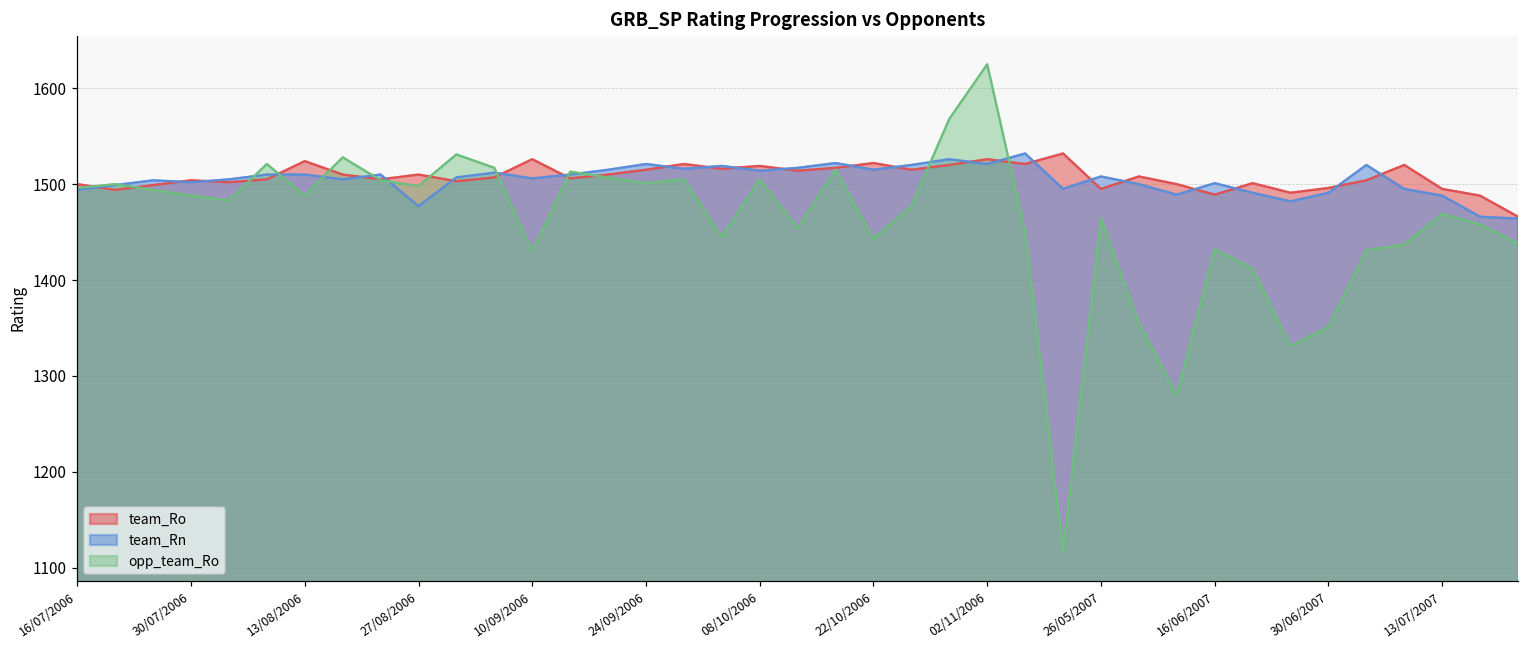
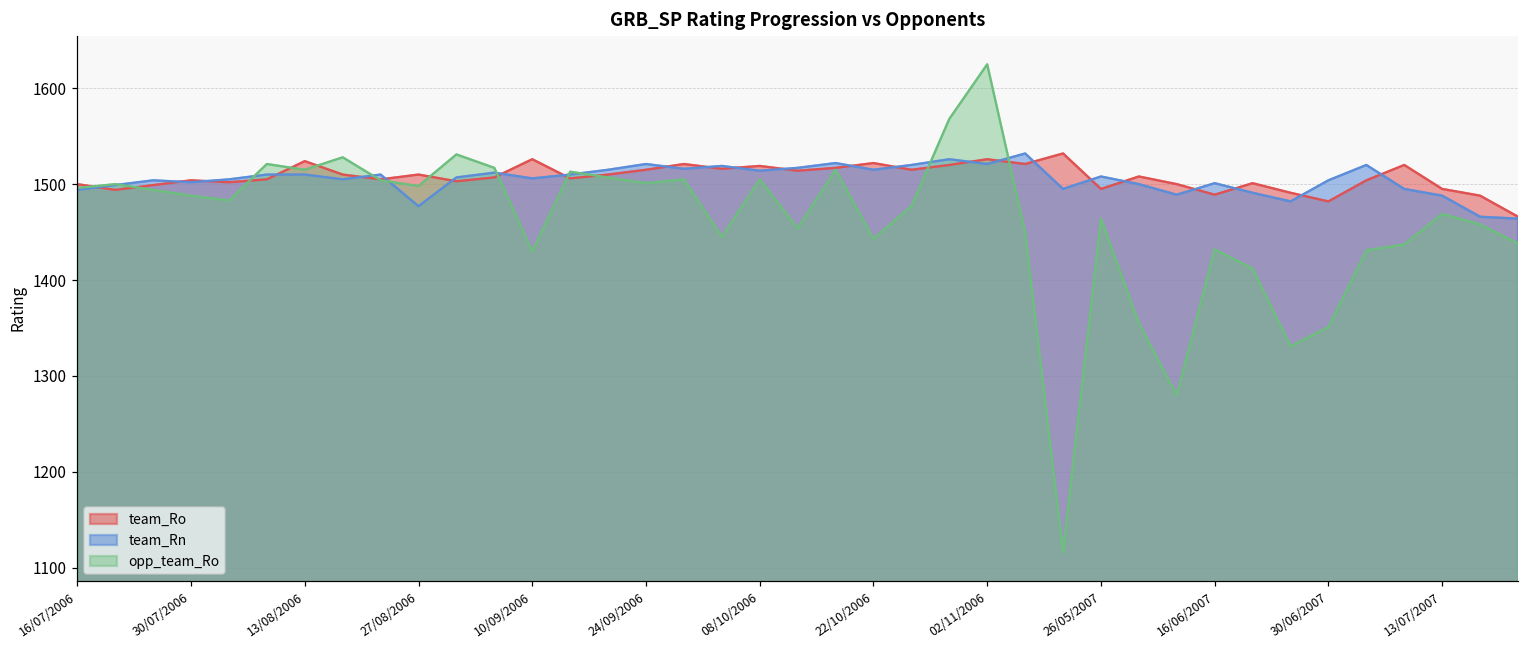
opp_team_Ro, 13/08/2006: 1490 -> 1520
team_Ro, 30/06/2007: 1500 -> 1480
team_Rn, 30/06/2007: 1490 -> 1500
